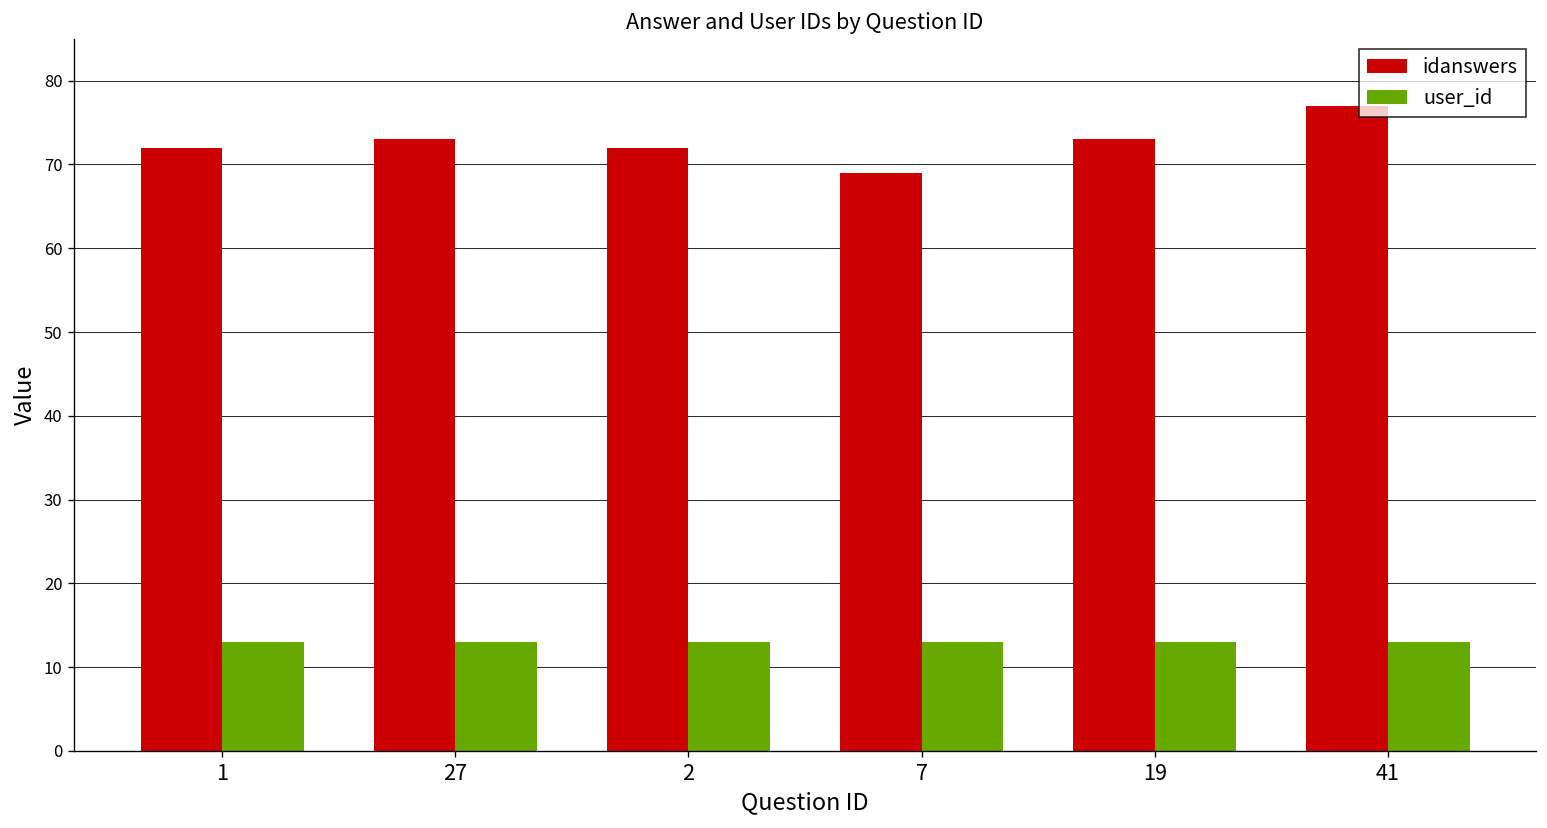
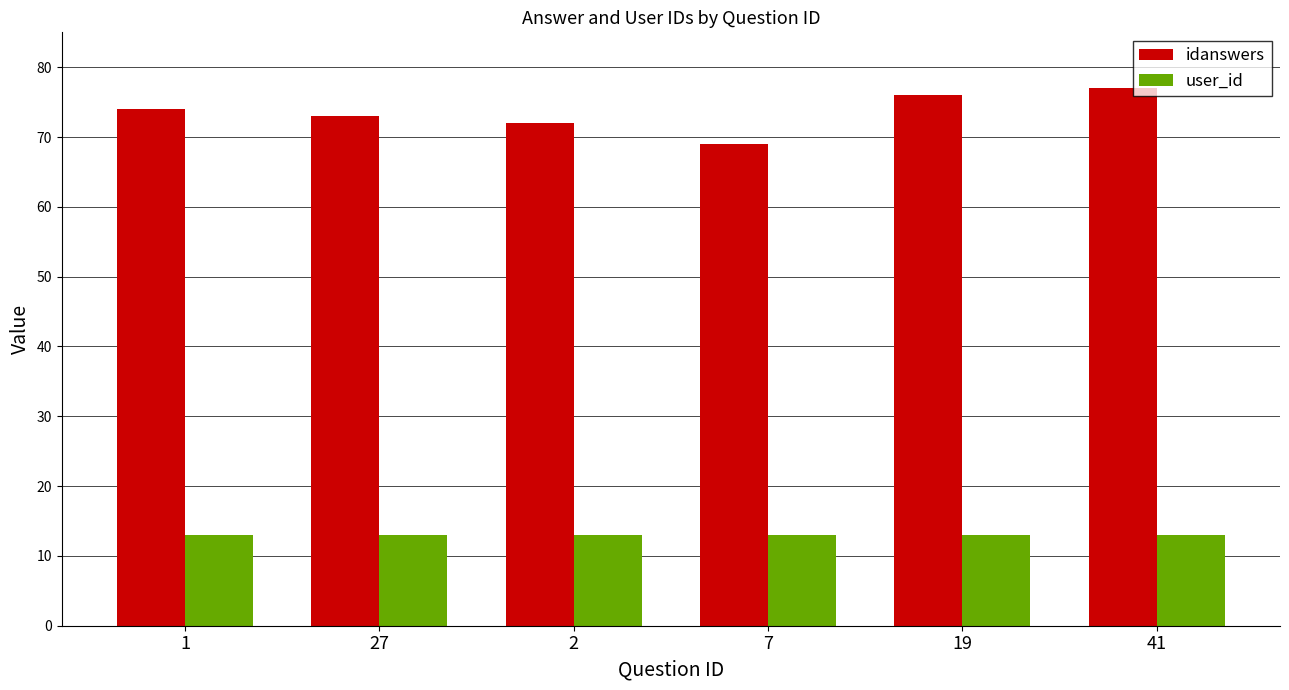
idanswers, 1: 72 -> 74
idanswers, 19: 73 -> 76
